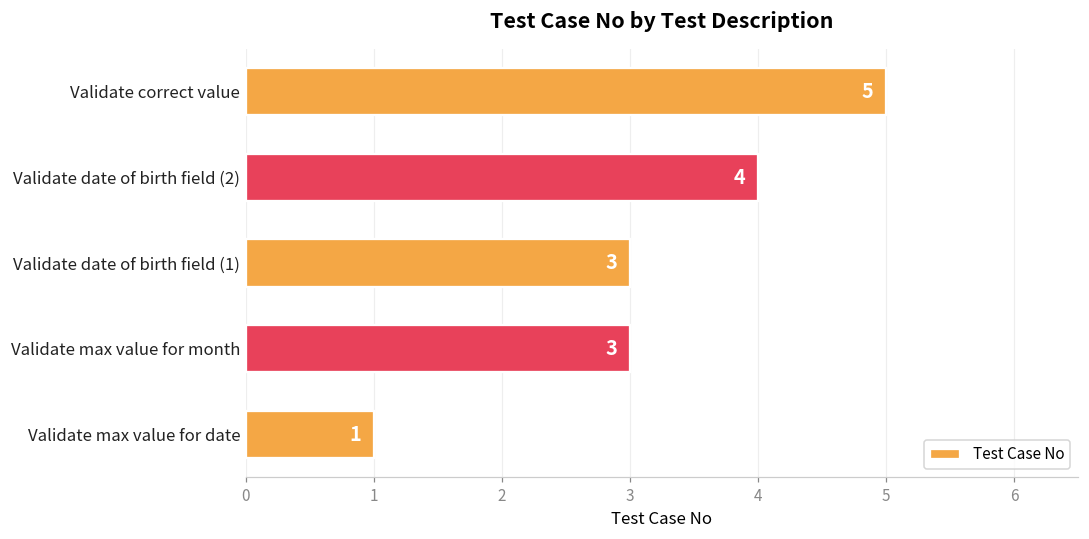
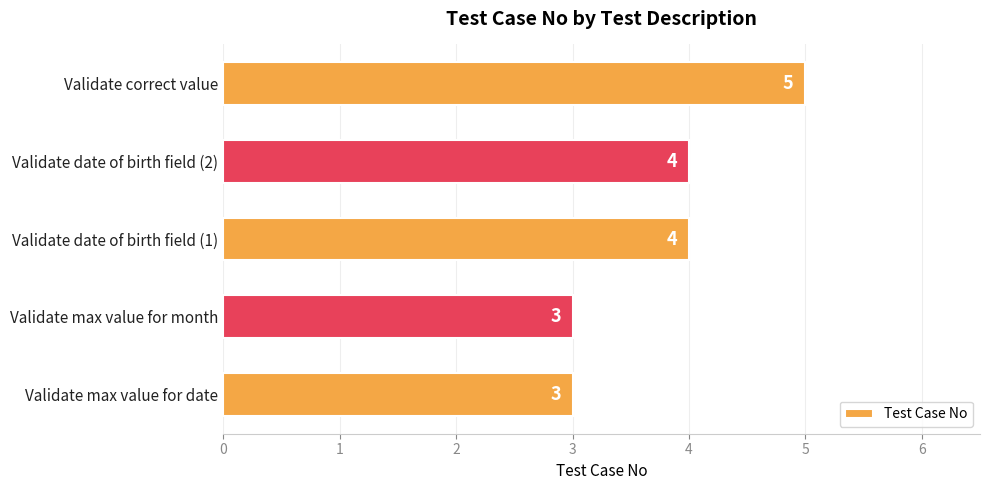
Validate date of birth field (1): 3 -> 4
Validate max value for date: 1 -> 3
